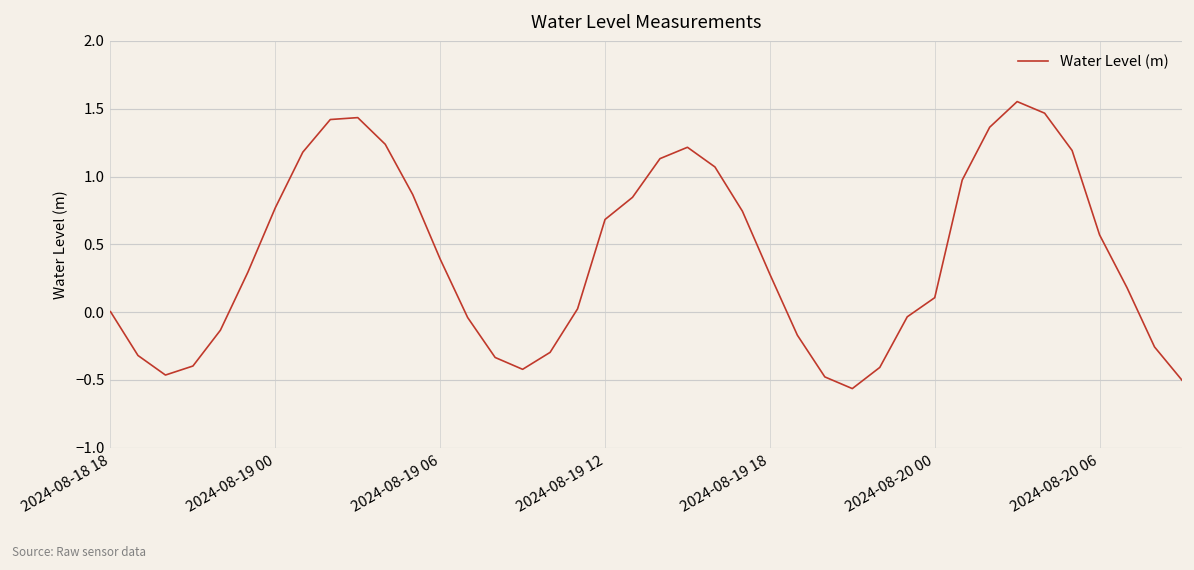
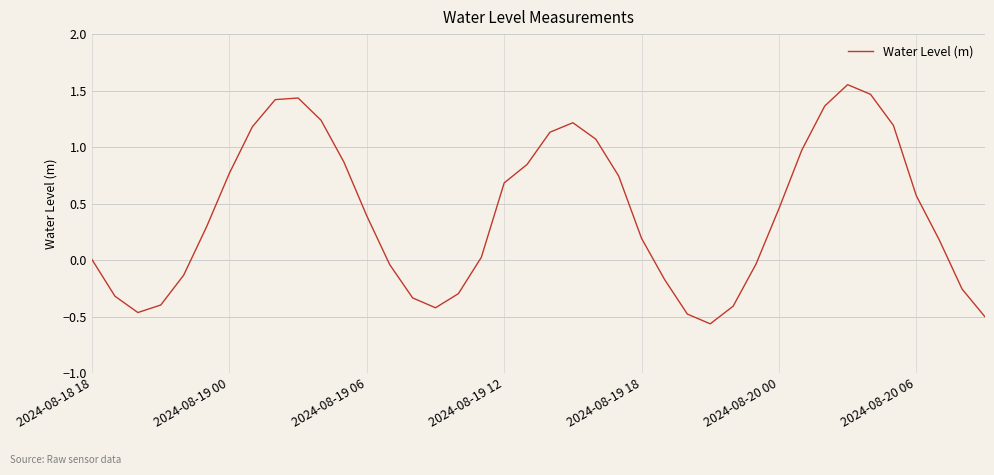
2024-08-19 18: 0.28 -> 0.19
2024-08-20 00: 0.11 -> 0.46
